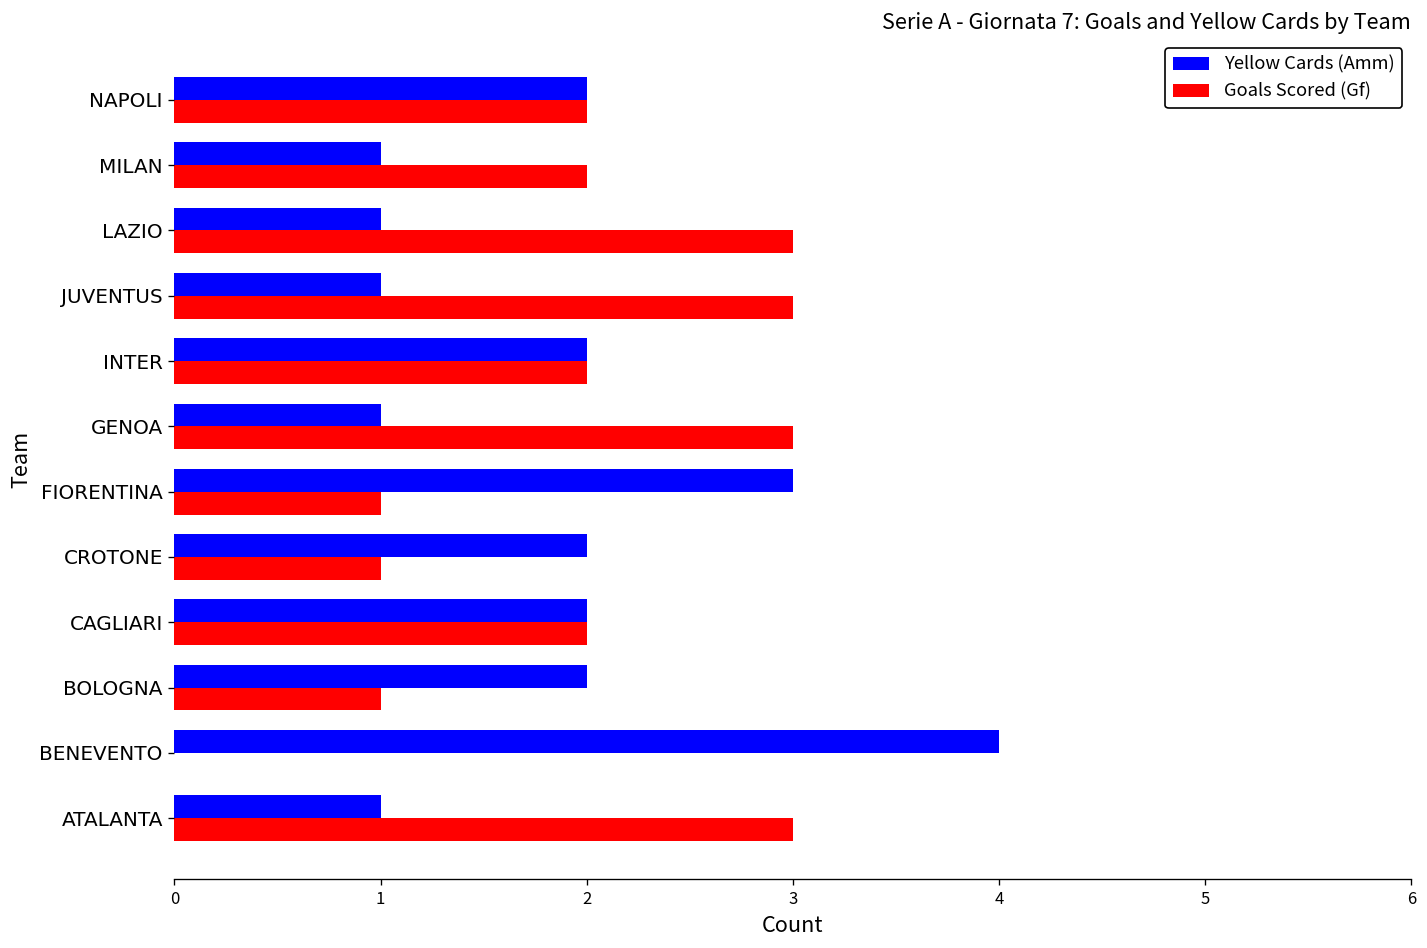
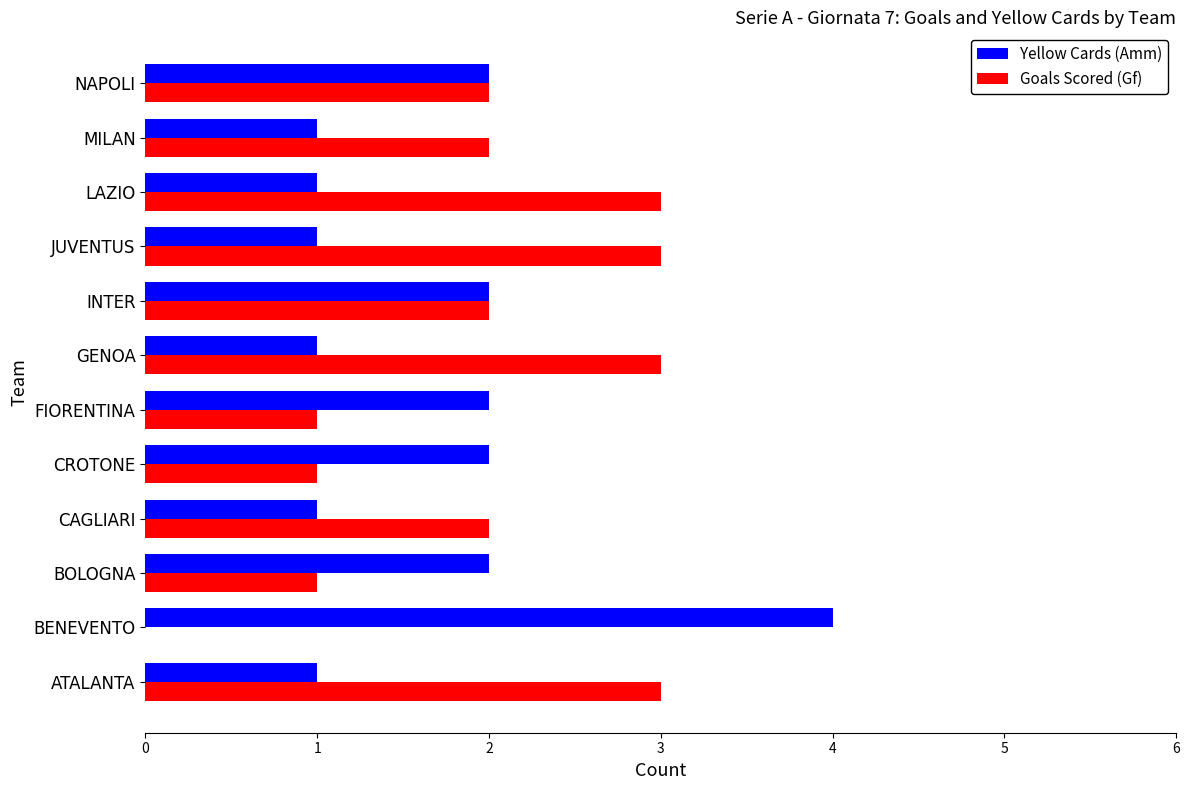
Yellow Cards (Amm), FIORENTINA: 3 -> 2
Yellow Cards (Amm), CAGLIARI: 2 -> 1
